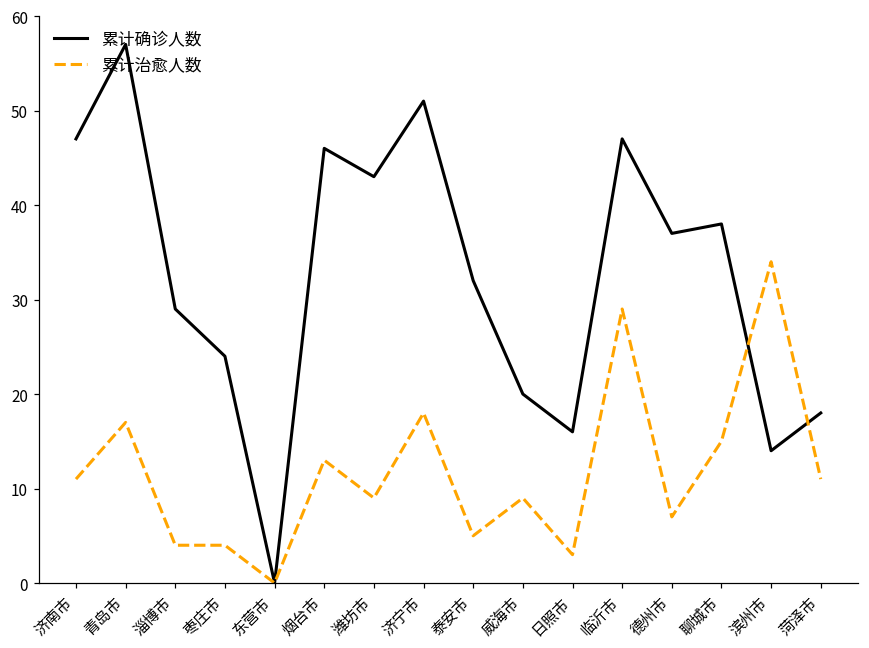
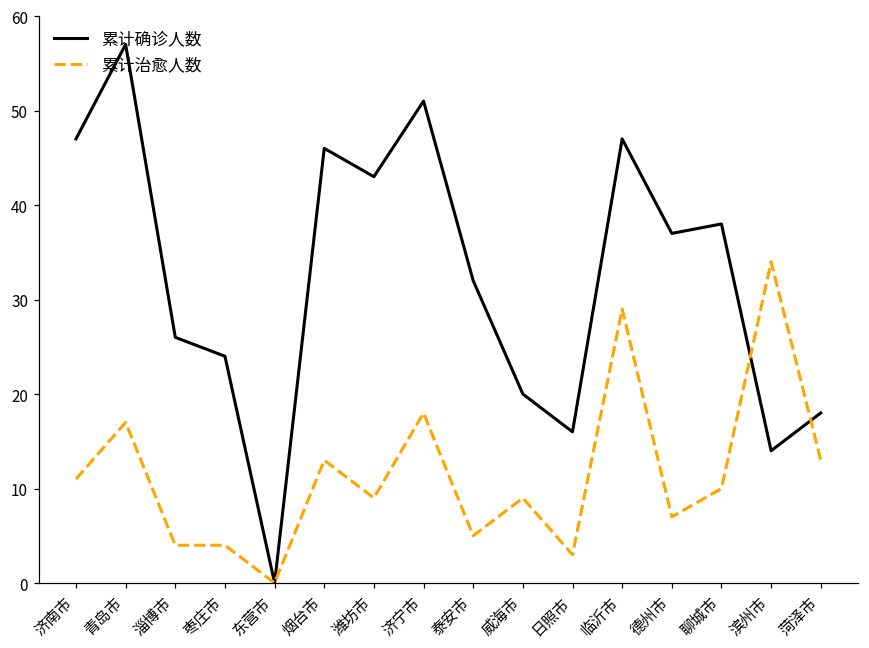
累计确诊人数, 淄博市: 29 -> 26
累计治愈人数, 聊城市: 15 -> 10
累计治愈人数, 菏泽市: 11 -> 13
